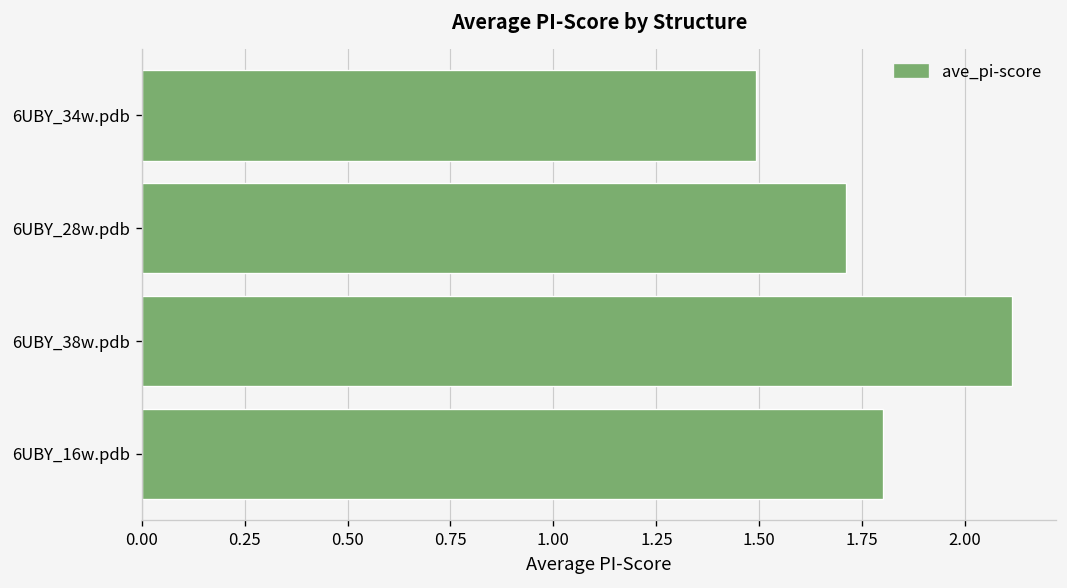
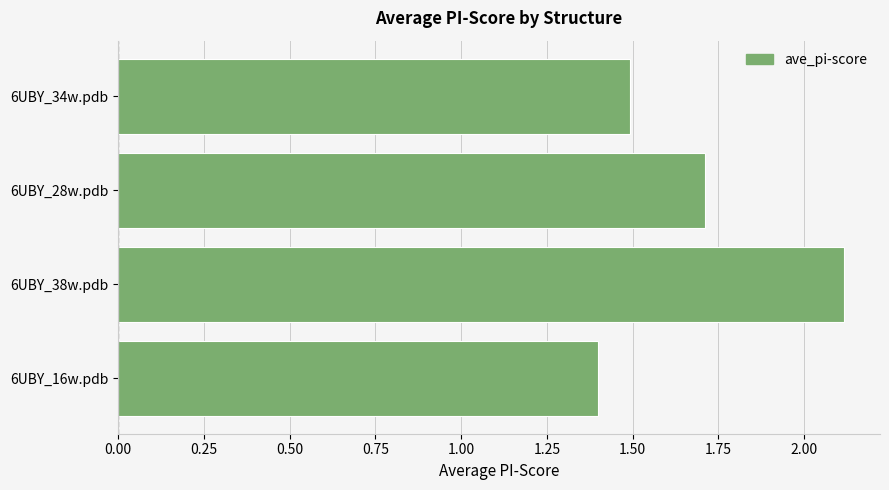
6UBY_16w.pdb: 1.8 -> 1.4
